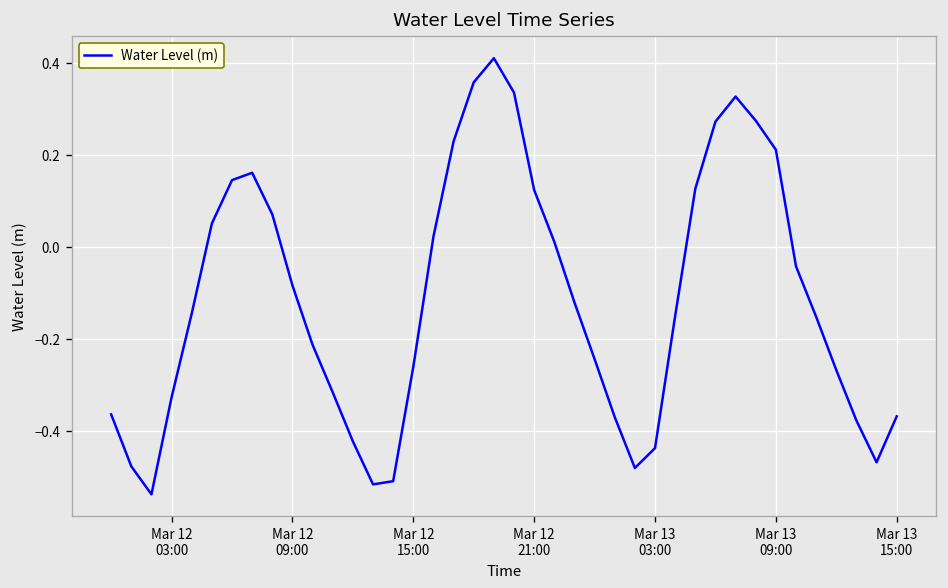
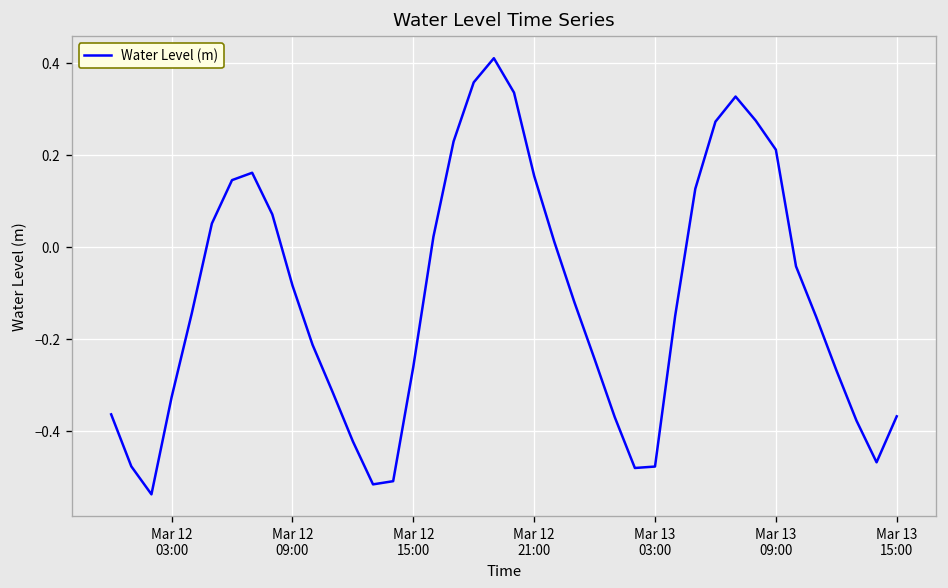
Mar 12 21:00: 0.12 -> 0.16
Mar 13 03:00: -0.44 -> -0.48
